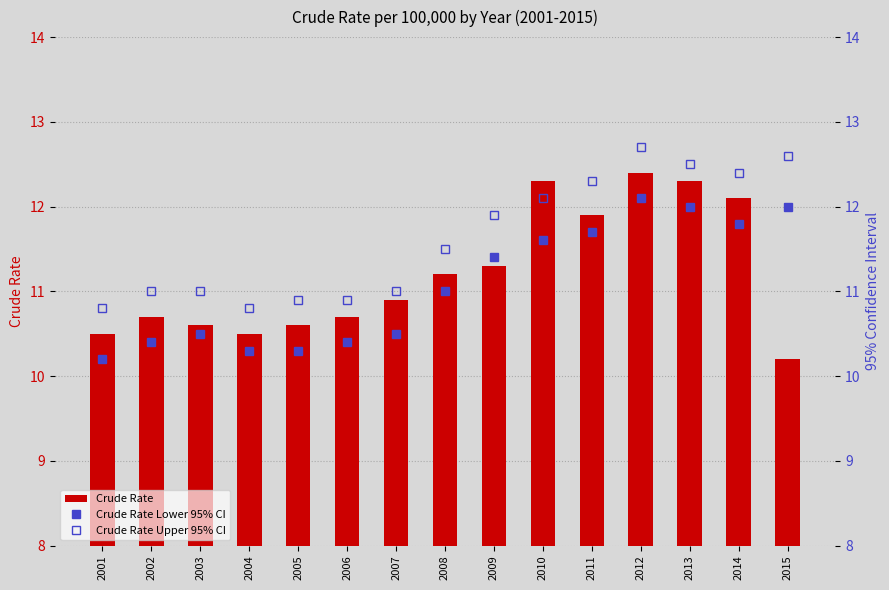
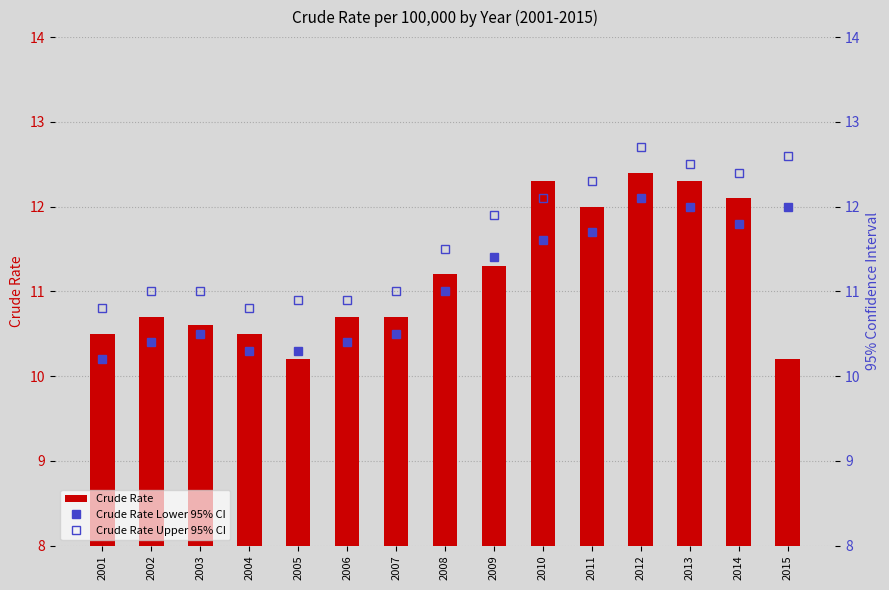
Crude Rate, 2005: 10.6 -> 10.2
Crude Rate, 2007: 10.9 -> 10.7
Crude Rate, 2011: 11.9 -> 12.0
